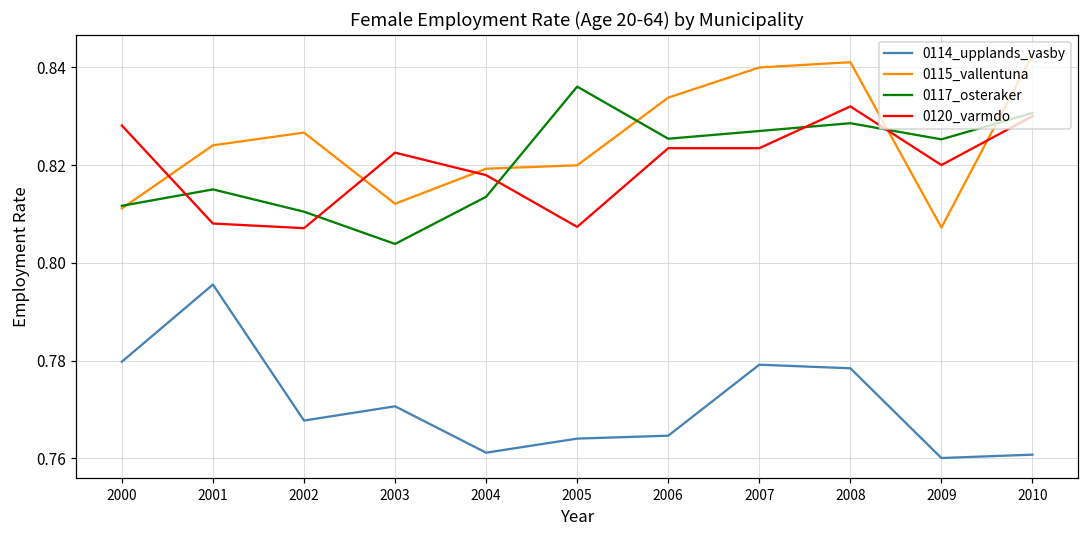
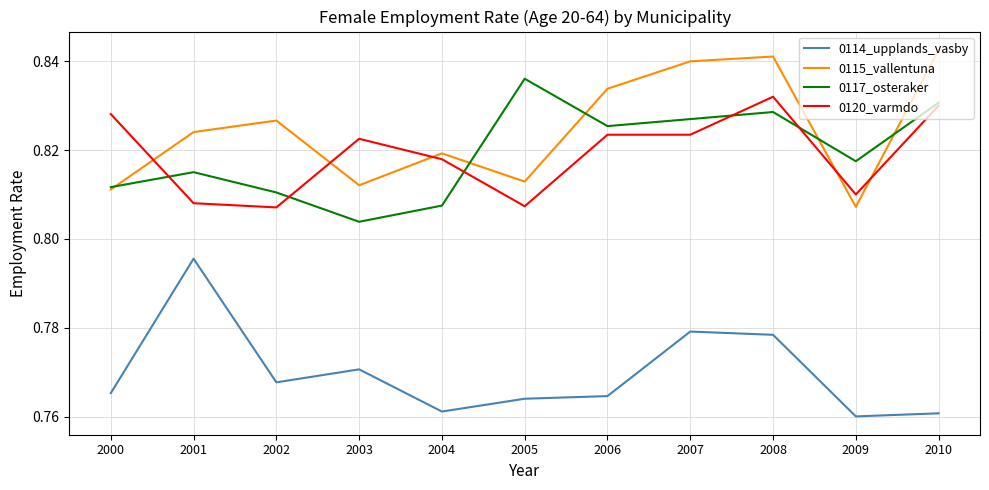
0114_upplands_vasby, 2000: 0.780 -> 0.765
0117_osteraker, 2004: 0.814 -> 0.808
0115_vallentuna, 2005: 0.820 -> 0.813
0117_osteraker, 2009: 0.825 -> 0.817
0120_varmdo, 2009: 0.82 -> 0.81
